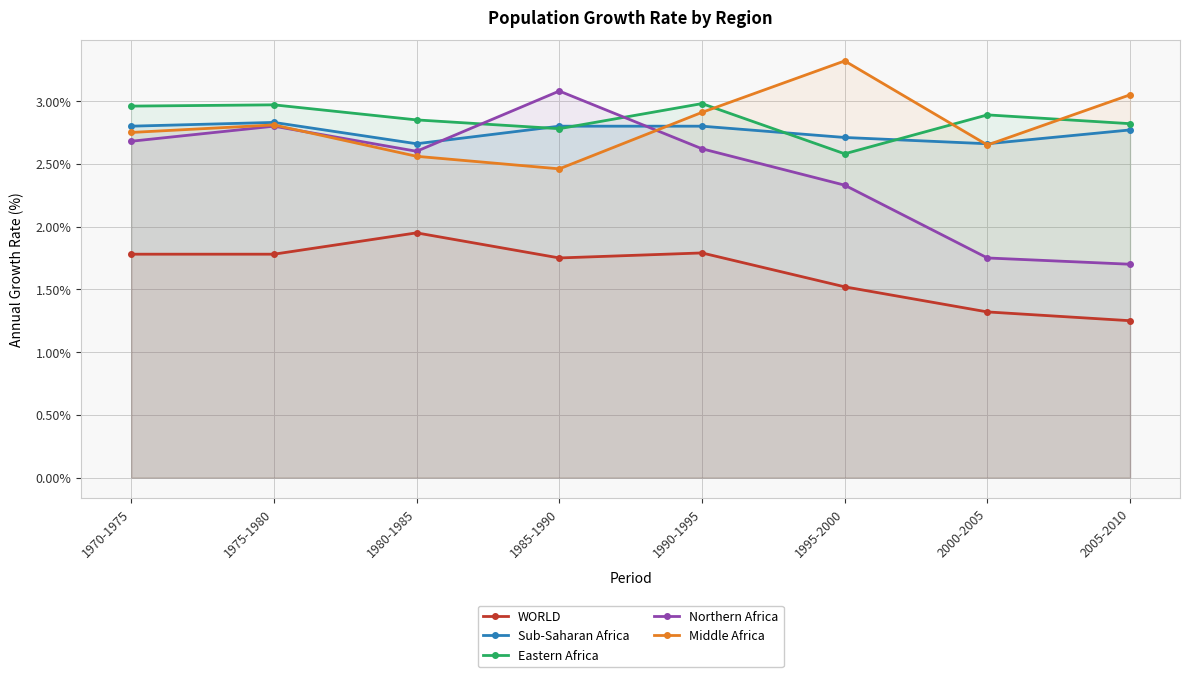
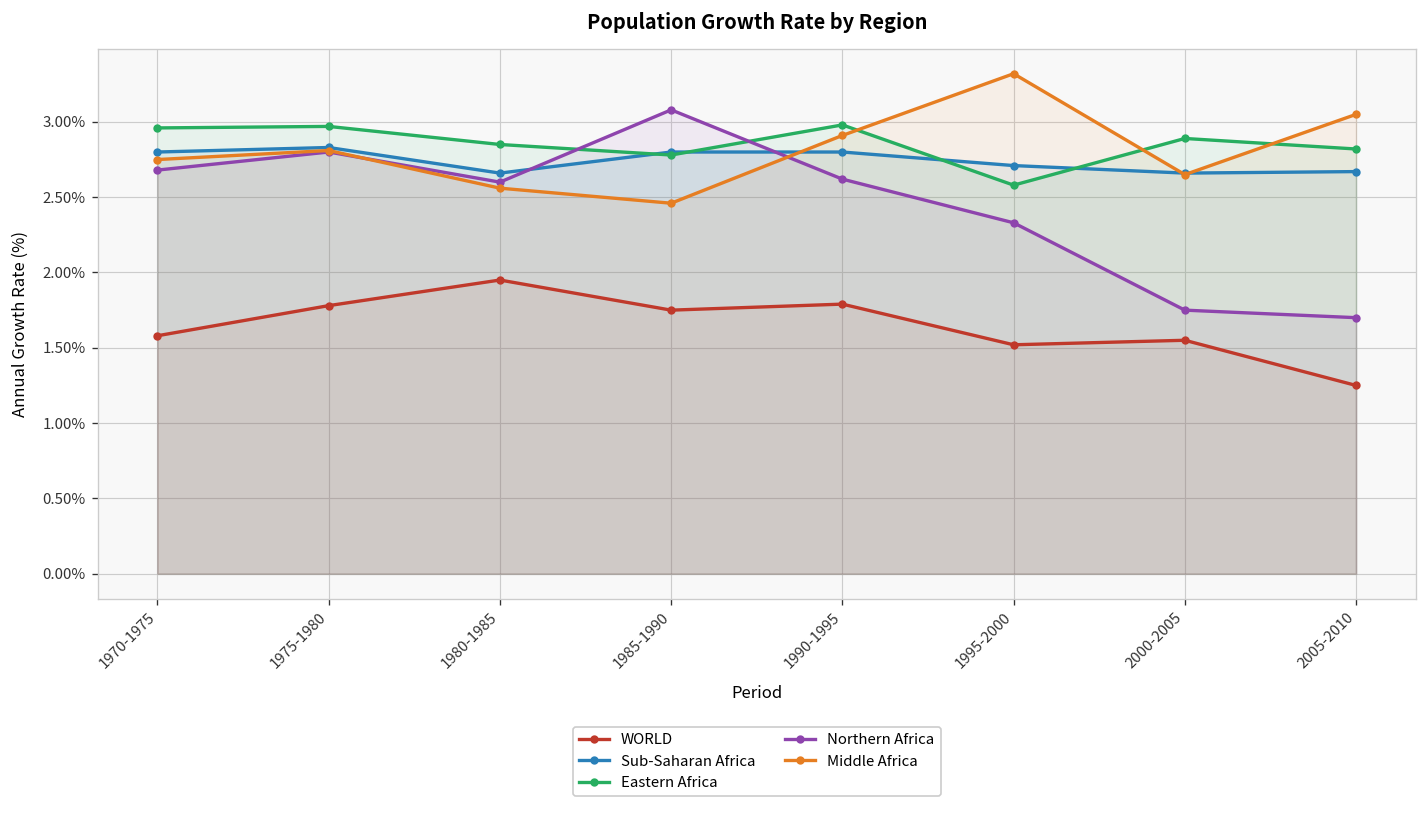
WORLD, 1970-1975: 1.78% -> 1.58%
WORLD, 2000-2005: 1.32% -> 1.55%
Sub-Saharan Africa, 2005-2010: 2.77% -> 2.67%
